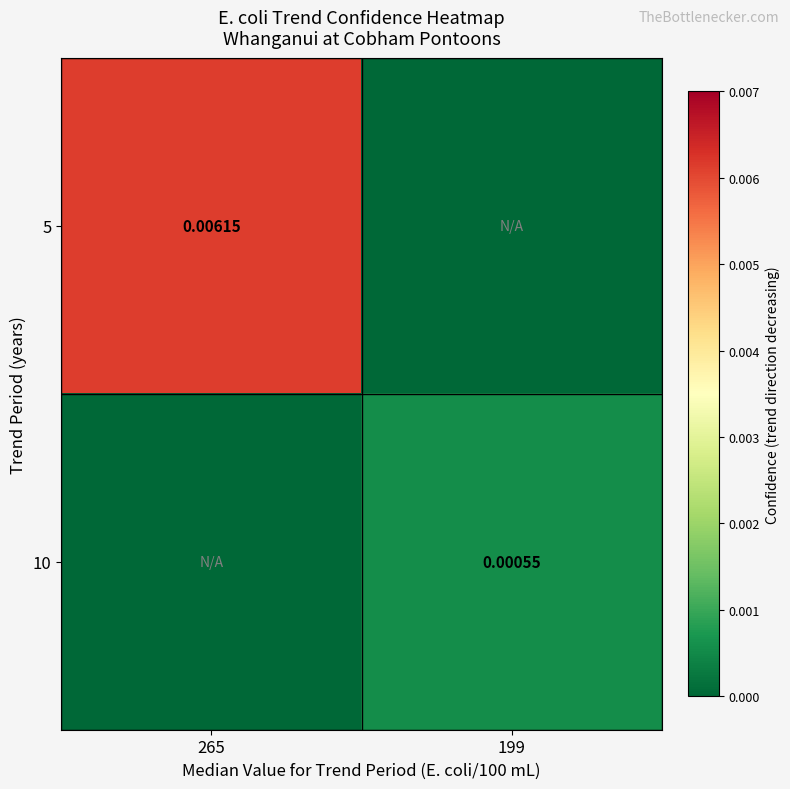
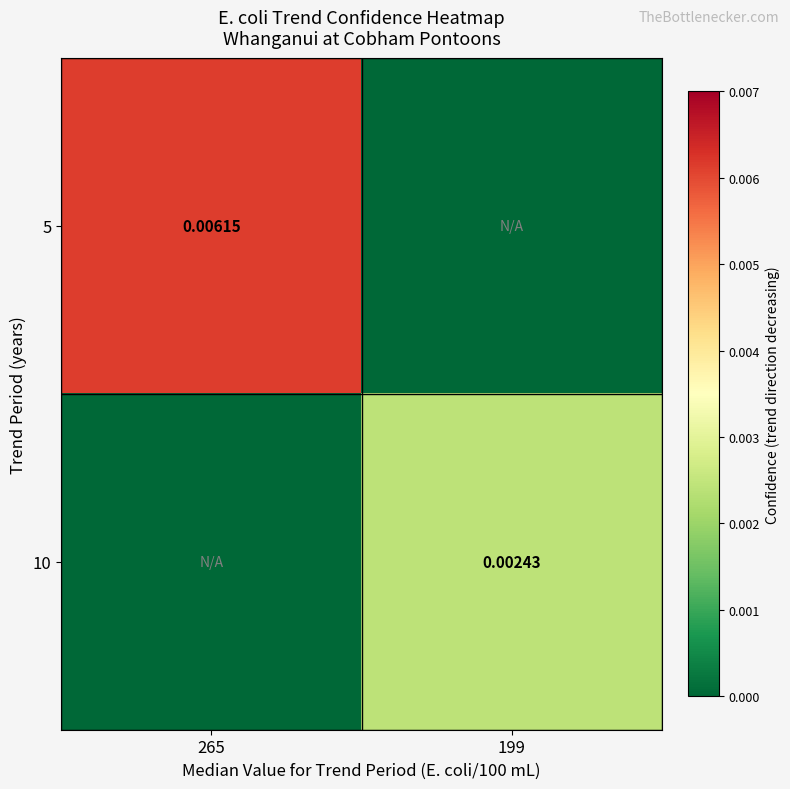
10, 199: 0.00055 -> 0.00243
